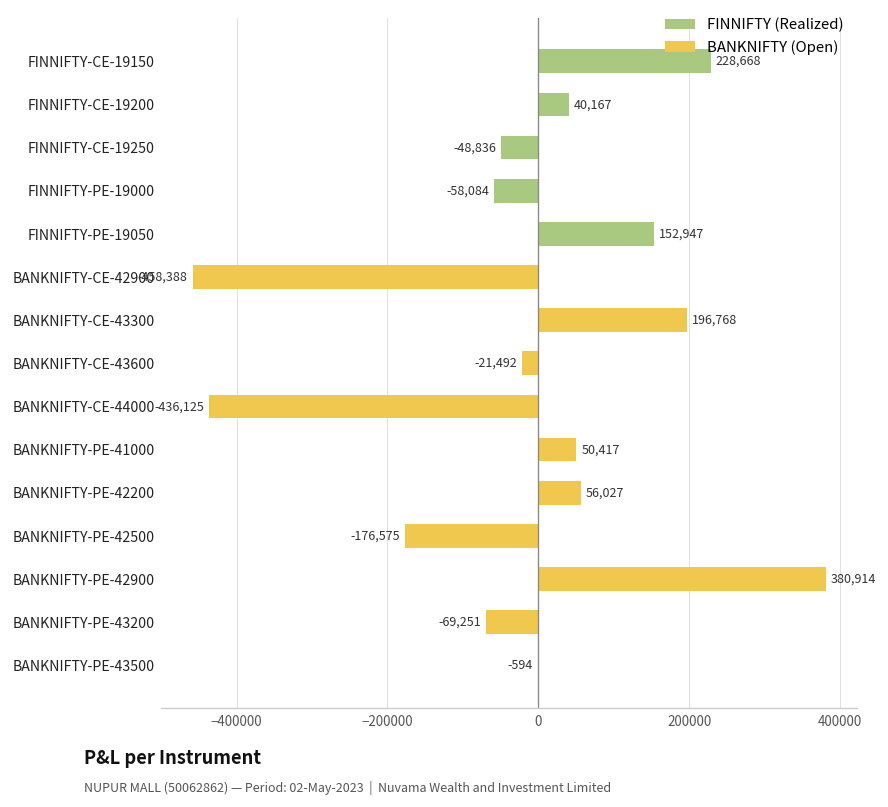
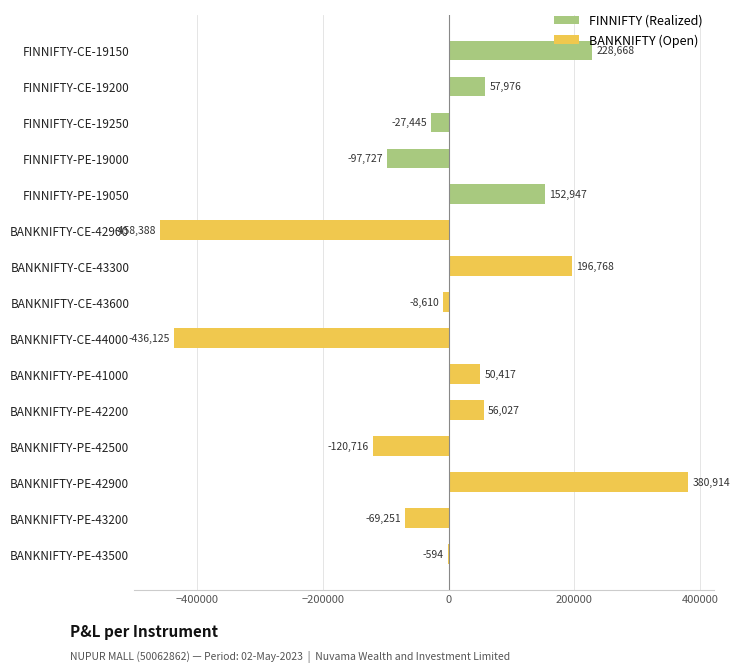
FINNIFTY-CE-19200: 40,167 -> 57,976
FINNIFTY-CE-19250: -48,836 -> -27,445
FINNIFTY-PE-19000: -58,084 -> -97,727
BANKNIFTY-CE-43600: -21,492 -> -8,610
BANKNIFTY-PE-42500: -176,575 -> -120,716
